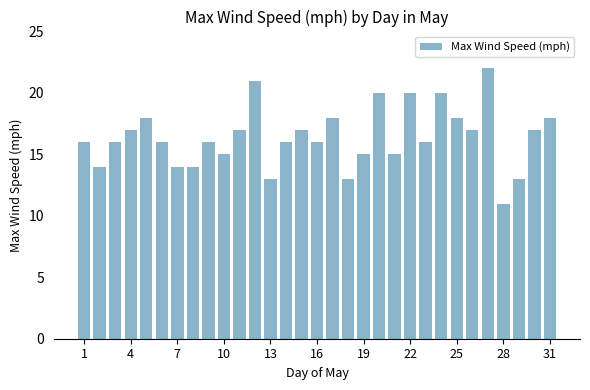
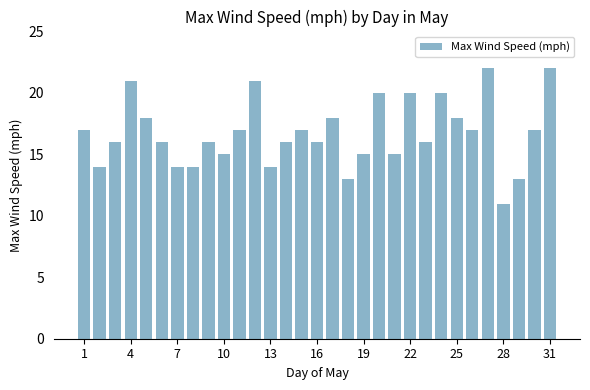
1: 16 -> 17
4: 17 -> 21
13: 13 -> 14
31: 18 -> 22
